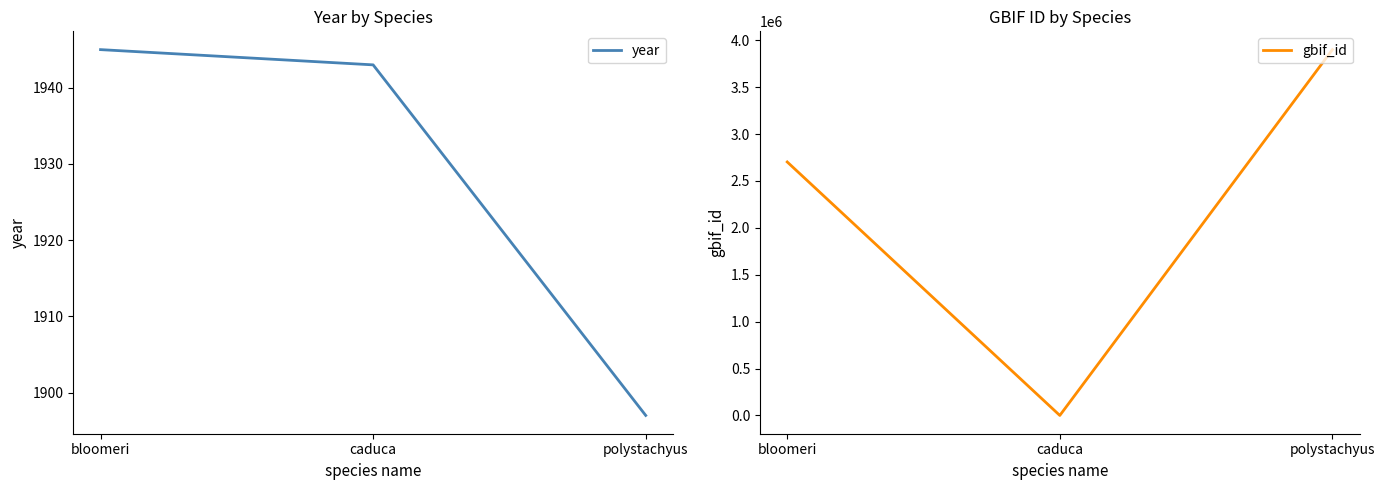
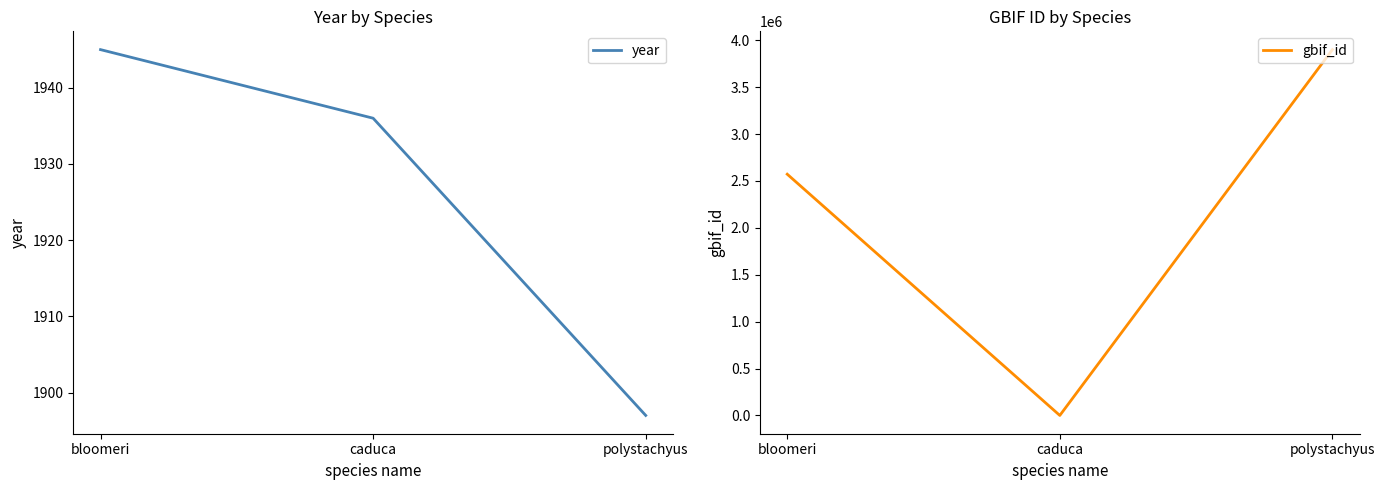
Year by Species, caduca: 1943 -> 1936
GBIF ID by Species, bloomeri: 2700000 -> 2600000
